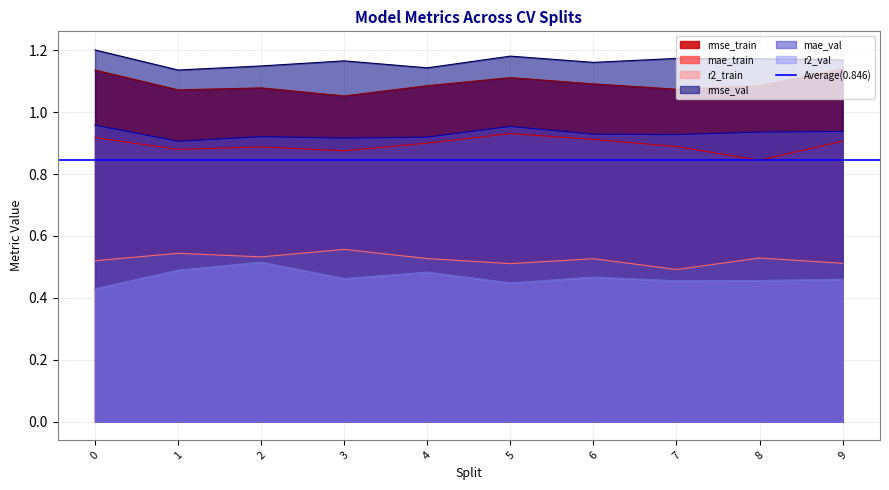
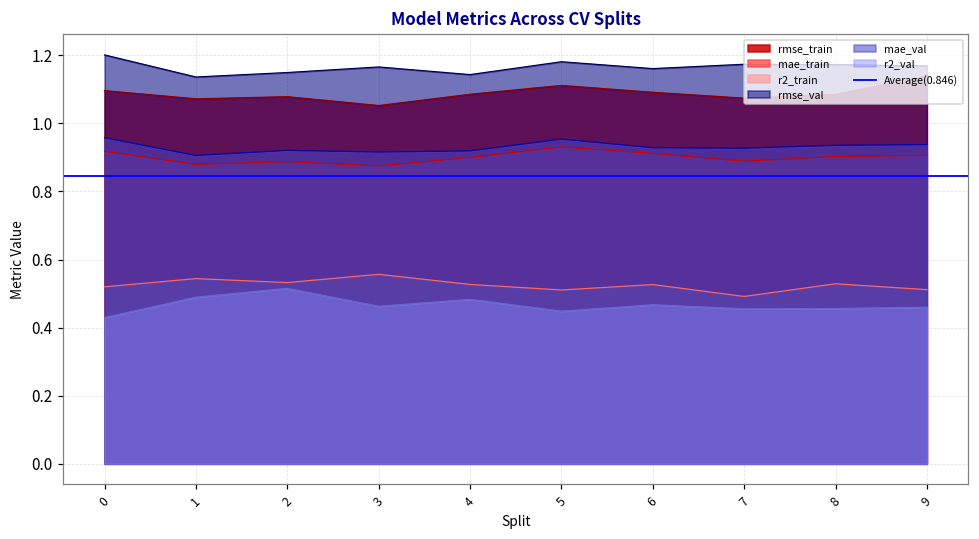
rmse_train, 0: 1.14 -> 1.10
mae_train, 8: 0.84 -> 0.90
